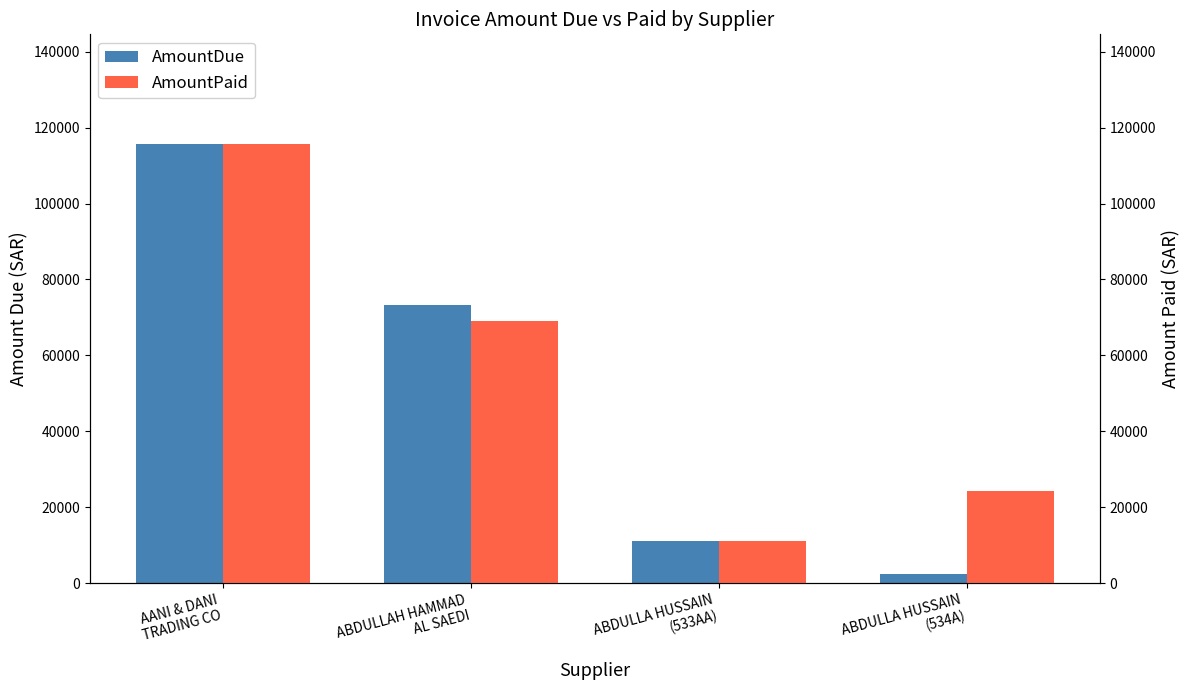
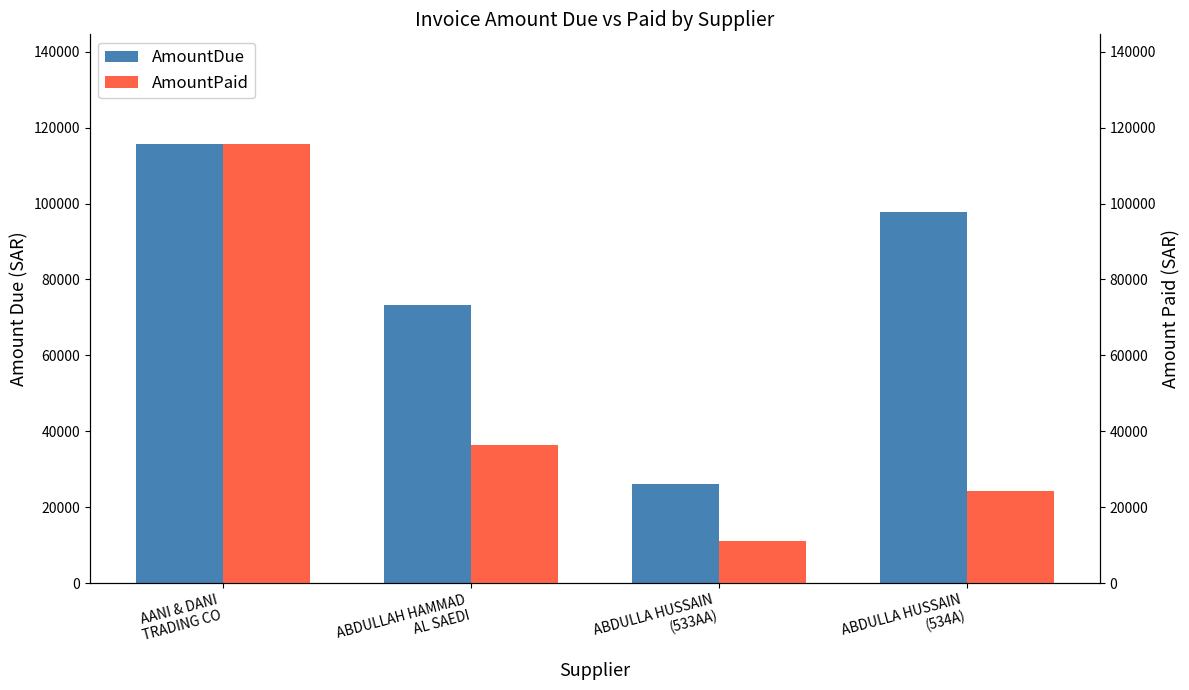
AmountDue, ABDULLA HUSSAIN (533AA): 11000 -> 26000
AmountDue, ABDULLA HUSSAIN (534A): 2000 -> 98000
AmountPaid, ABDULLAH HAMMAD AL SAEDI: 69000 -> 36000
